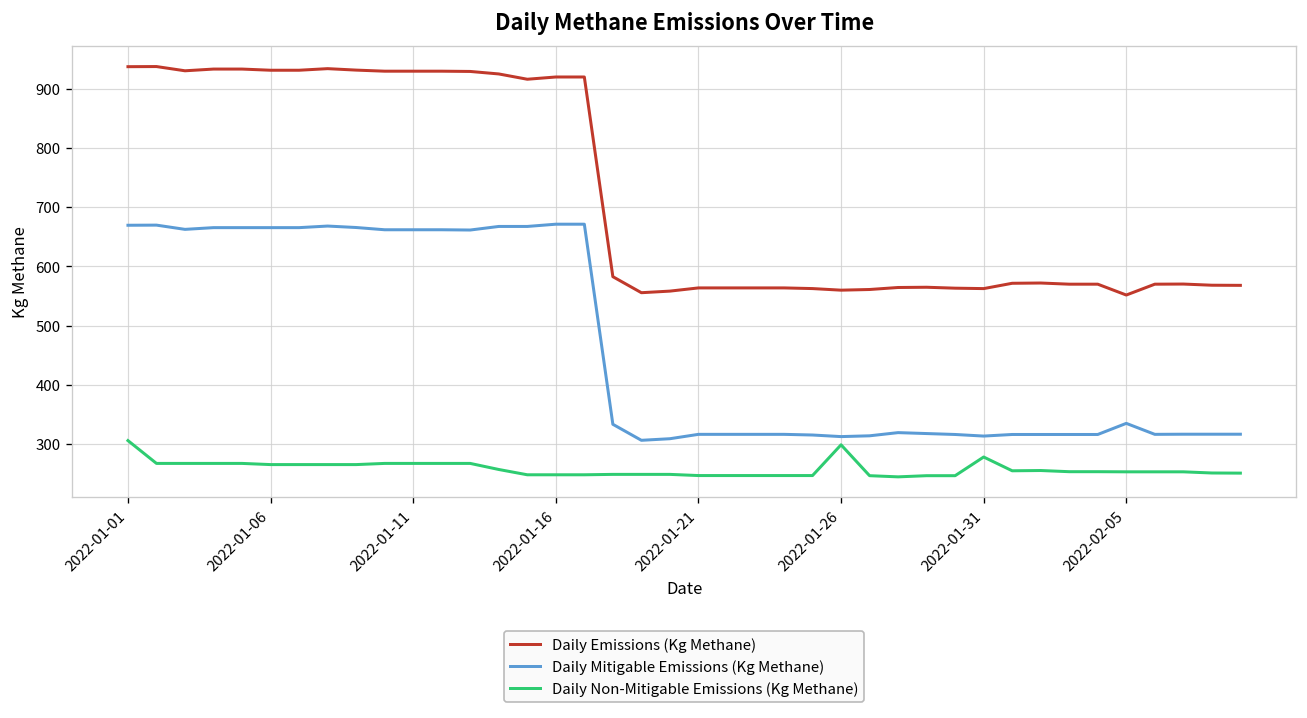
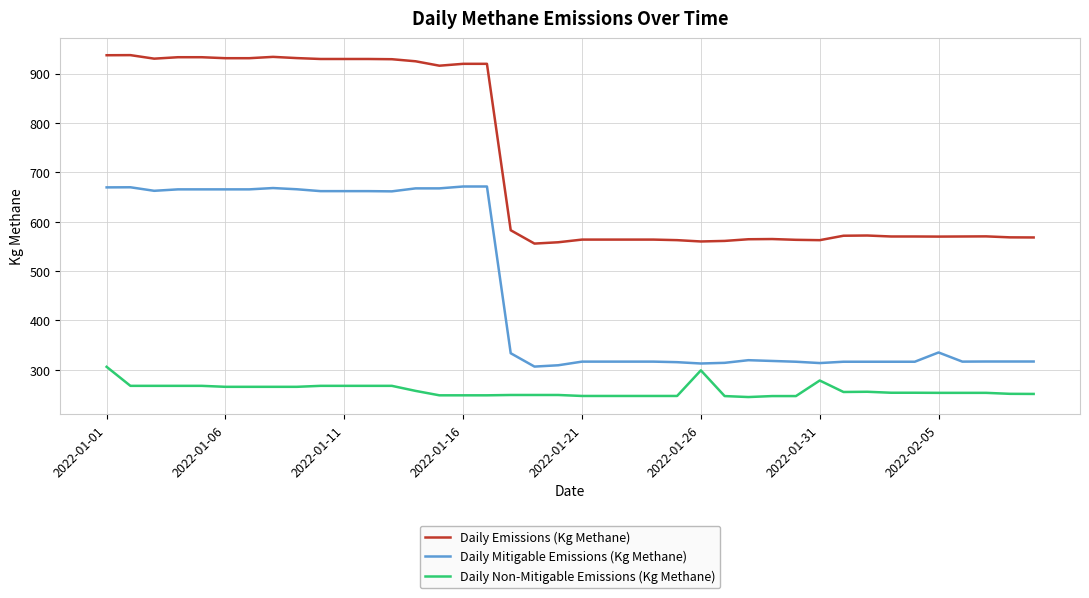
Daily Emissions (Kg Methane), 2022-02-05: 550 -> 570
